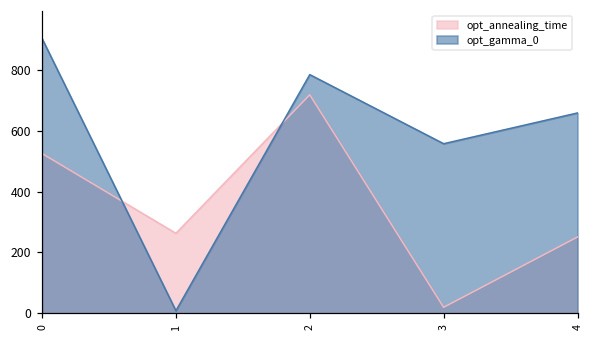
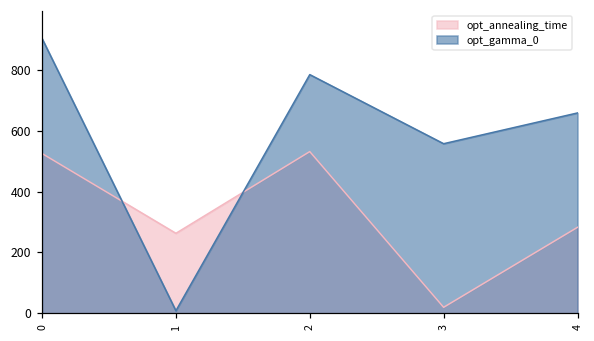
opt_annealing_time, 2: 720 -> 530
opt_annealing_time, 4: 250 -> 280
